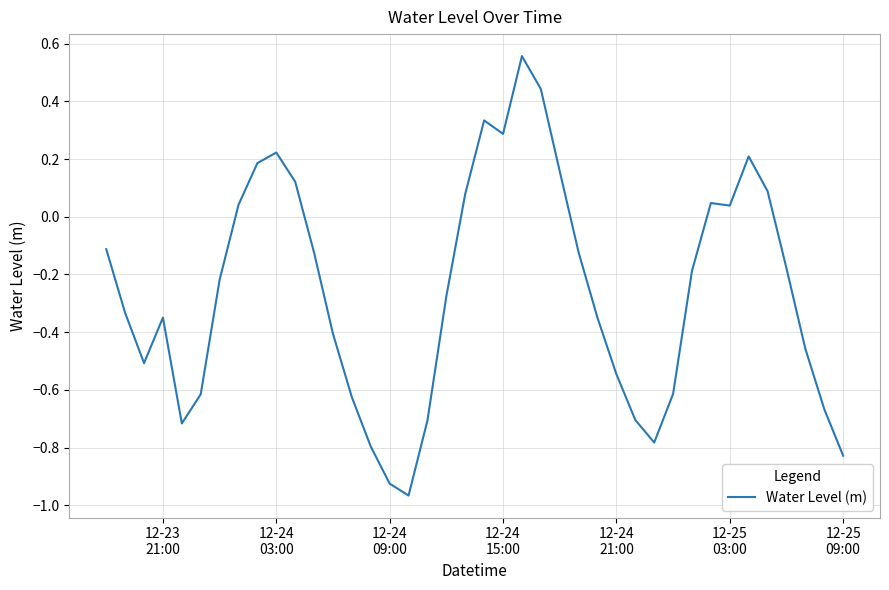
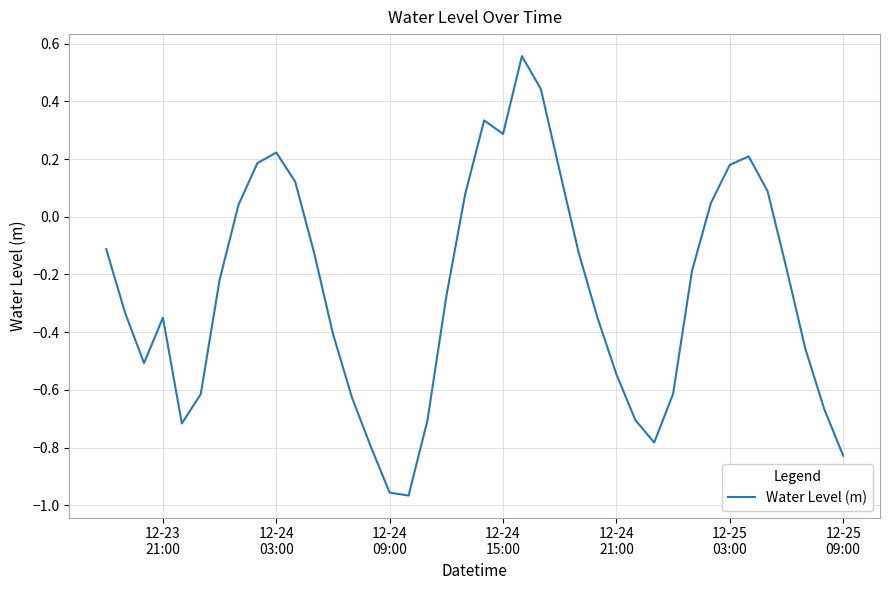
12-24 09:00: -0.93 -> -0.96
12-25 03:00: 0.04 -> 0.18
